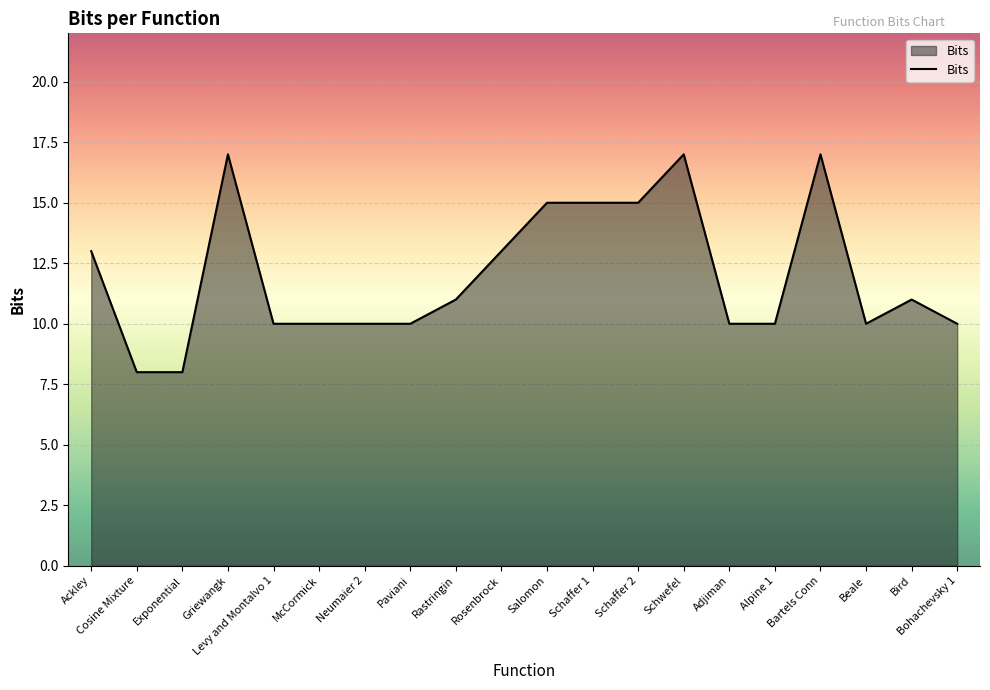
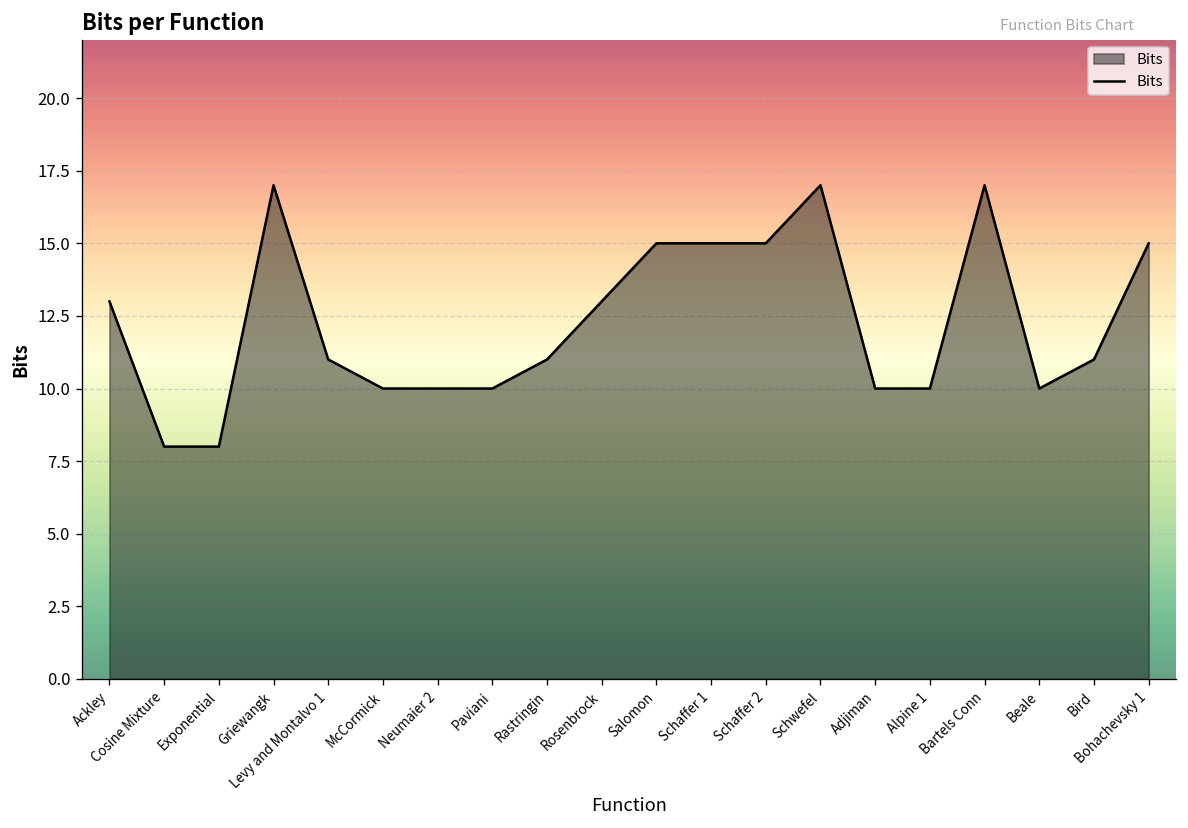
Levy and Montalvo 1: 10 -> 11
Bohachevsky 1: 10 -> 15
